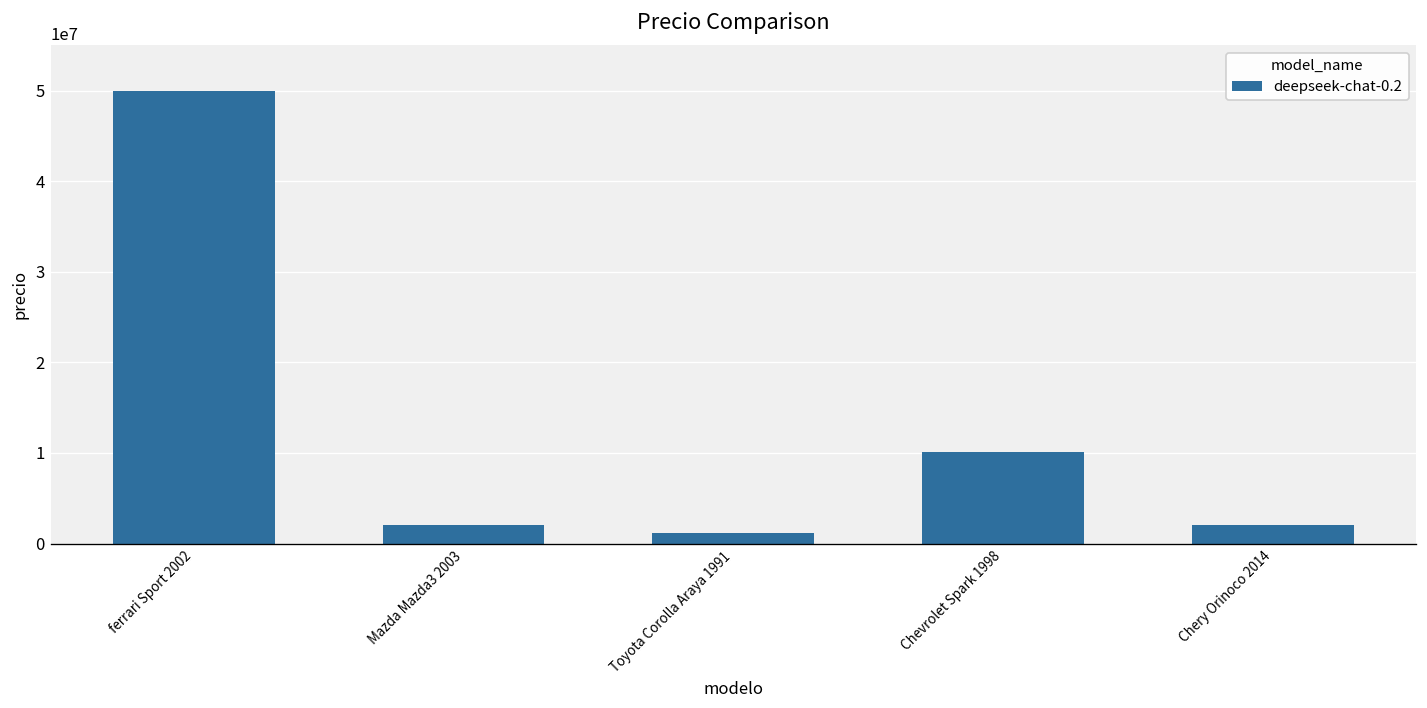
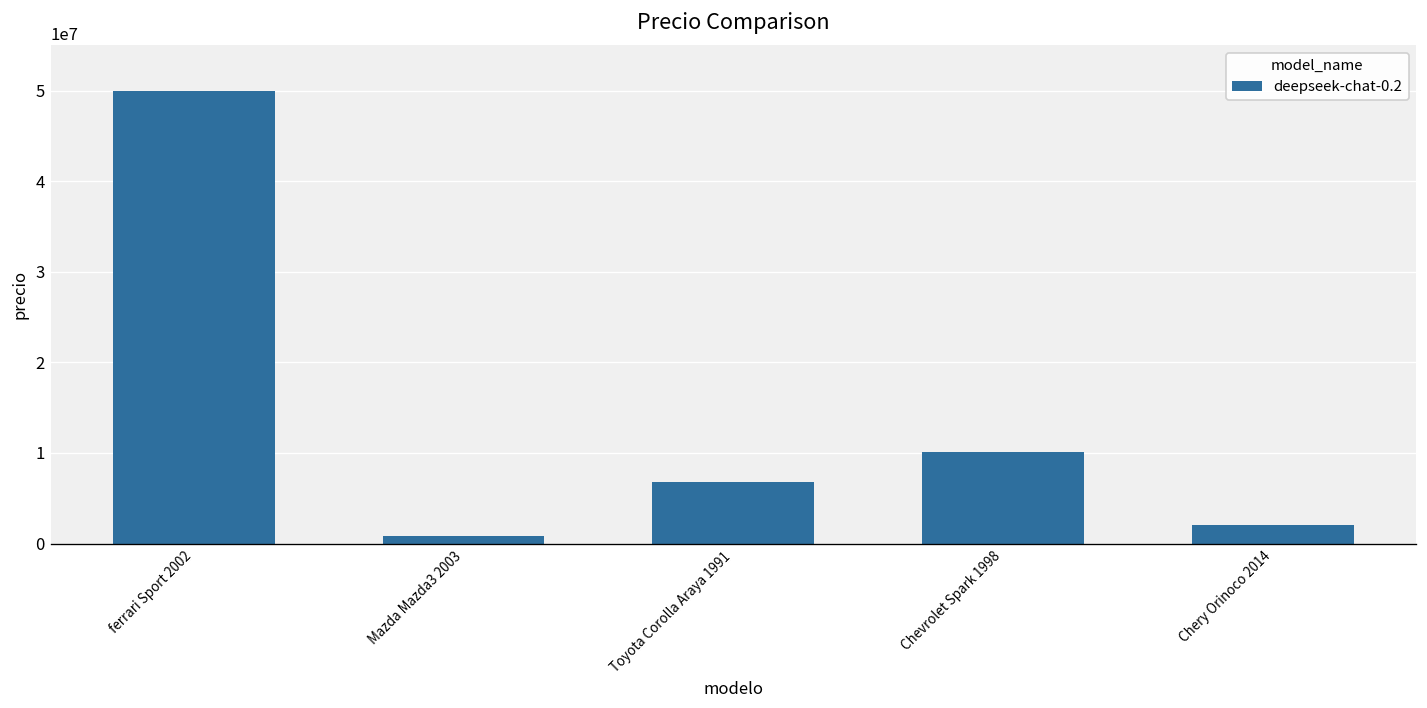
Mazda Mazda3 2003: 2000000 -> 1000000
Toyota Corolla Araya 1991: 1000000 -> 7000000
